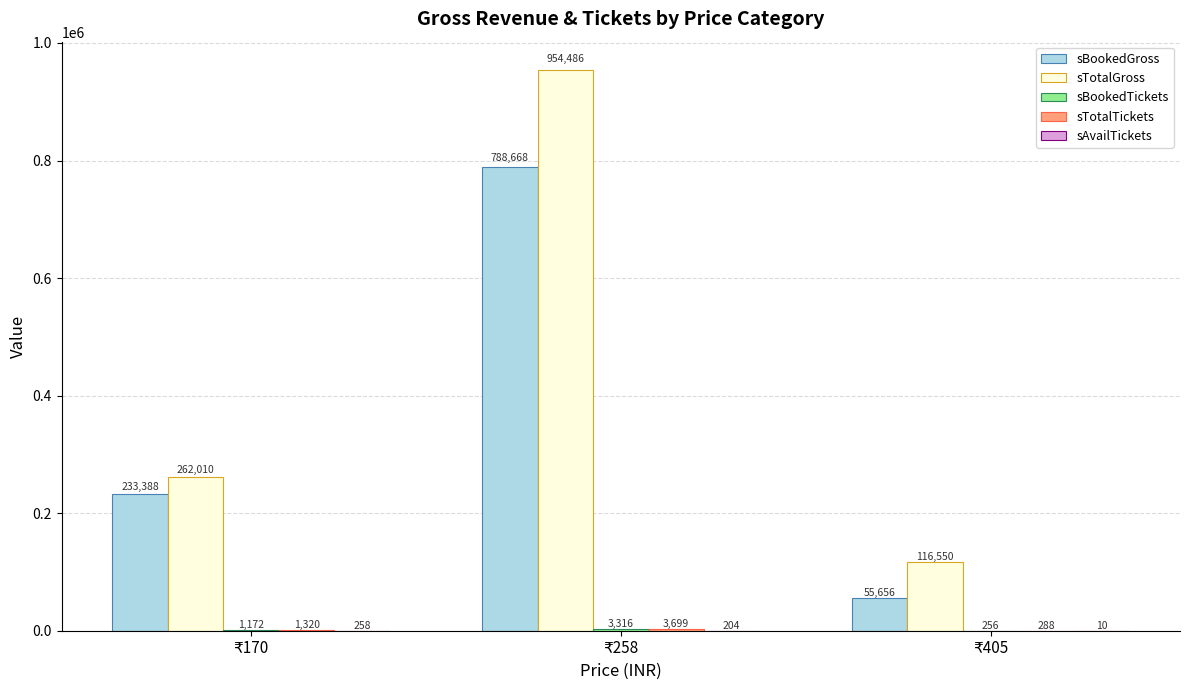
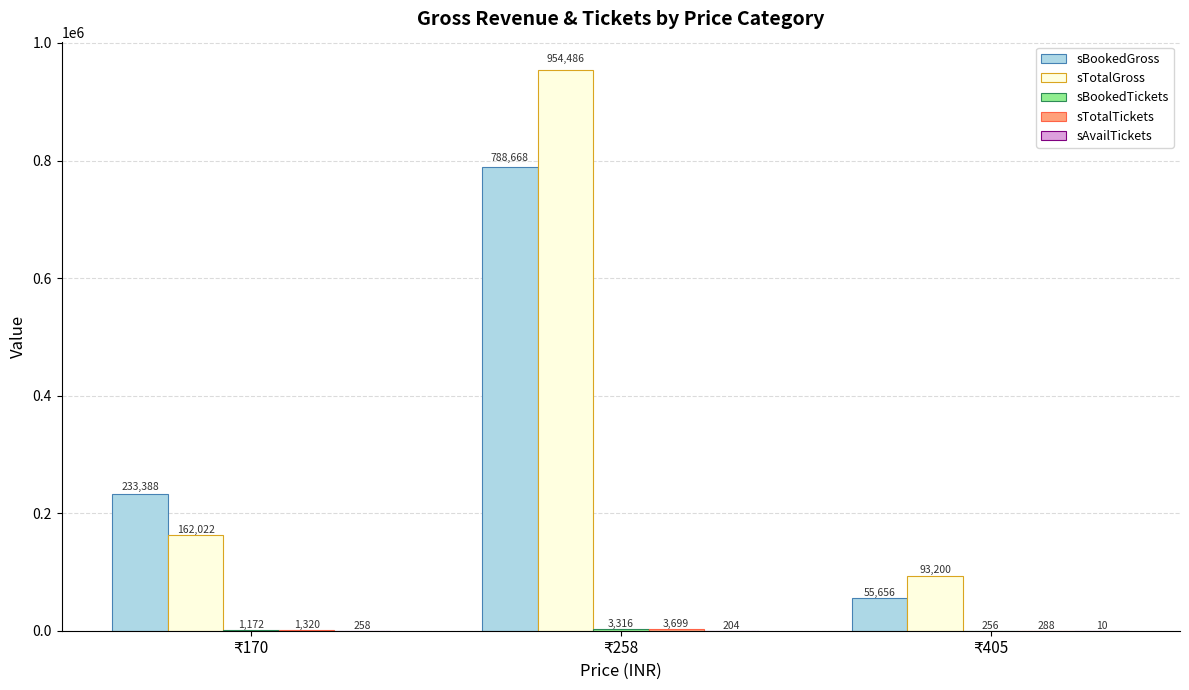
sTotalGross, ₹170: 262,010 -> 162,022
sTotalGross, ₹405: 116,550 -> 93,200
